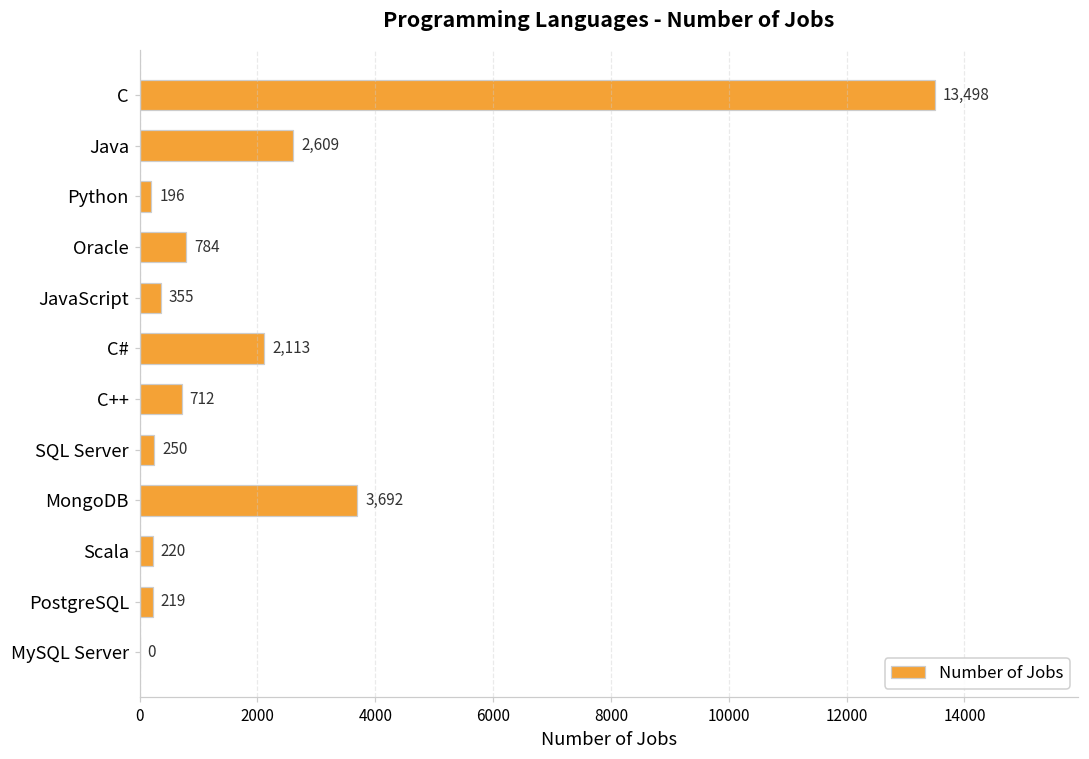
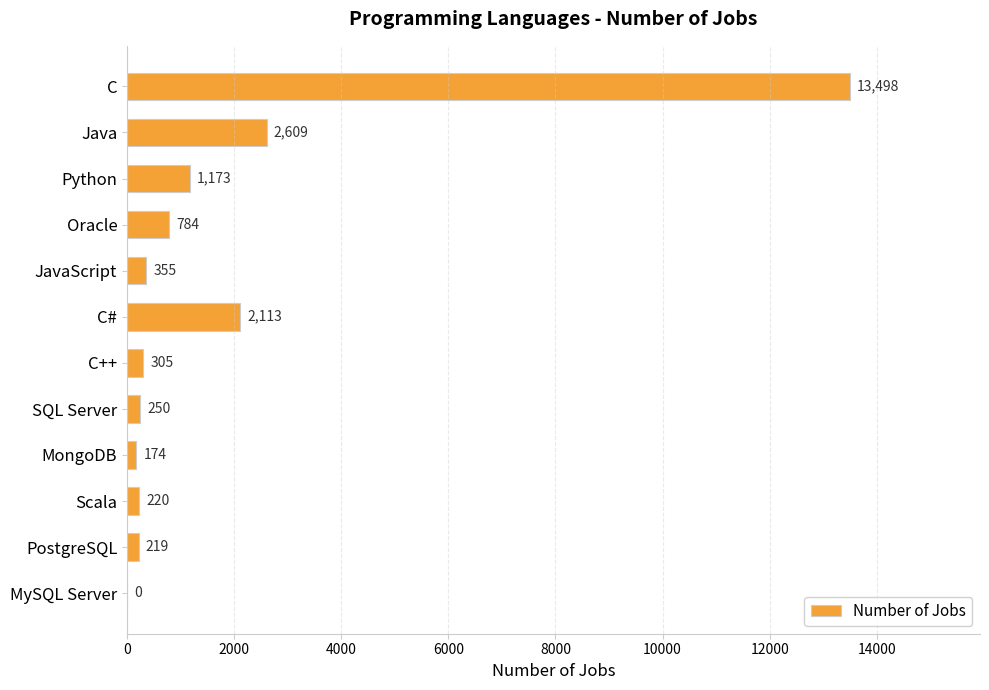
Python: 196 -> 1,173
C++: 712 -> 305
MongoDB: 3,692 -> 174
